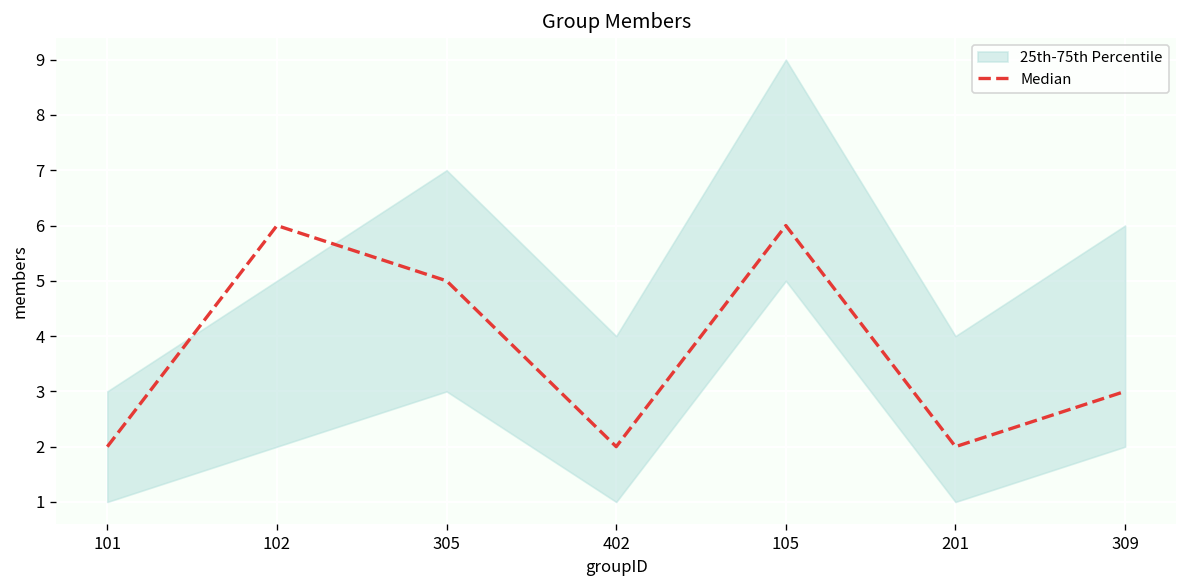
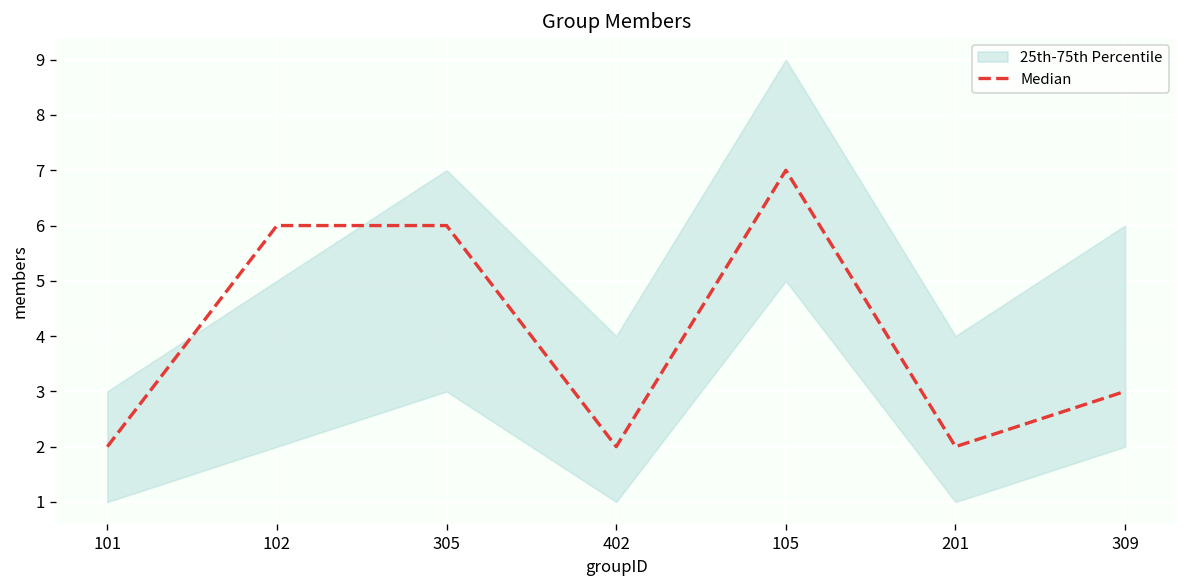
Median, 305: 5 -> 6
Median, 105: 6 -> 7
